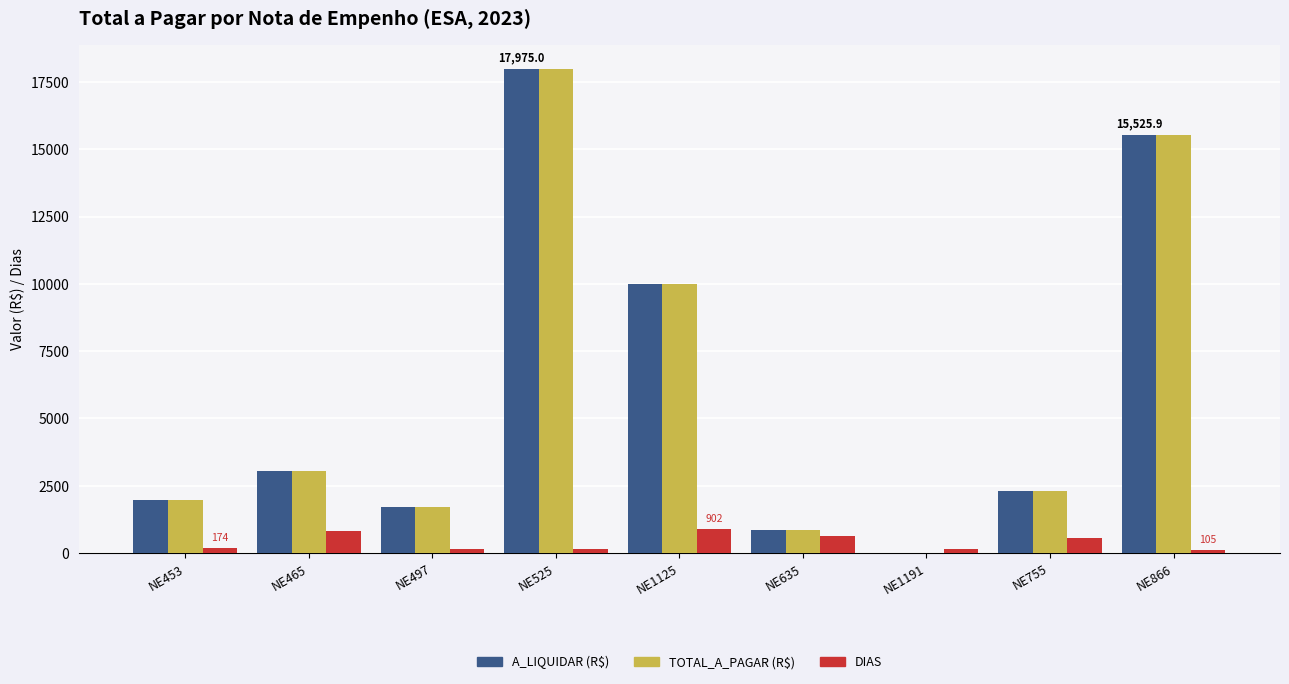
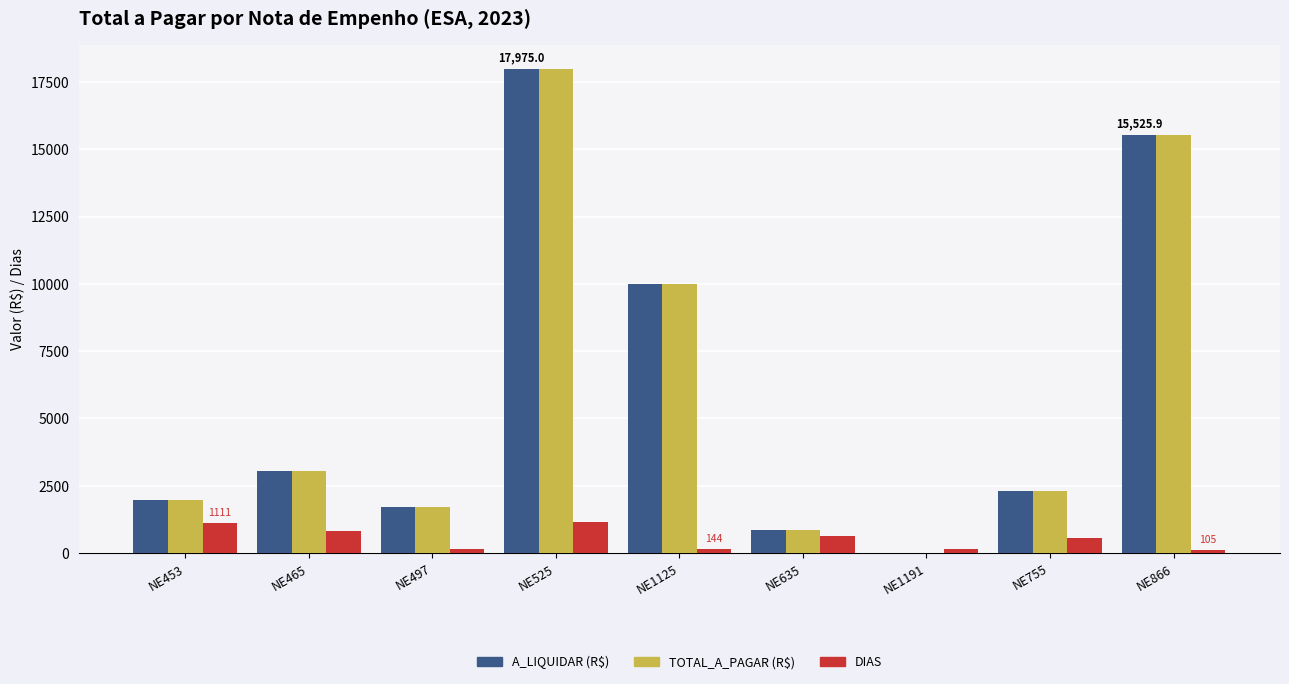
DIAS, NE453: 174 -> 1111
DIAS, NE525: 200 -> 1100
DIAS, NE1125: 902 -> 144
